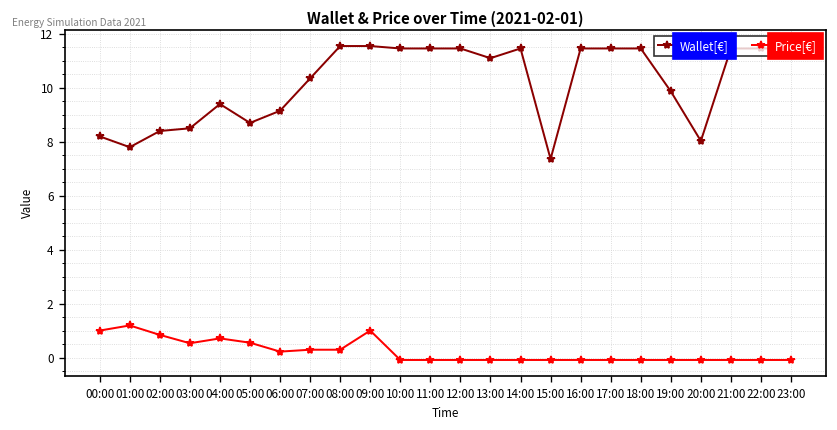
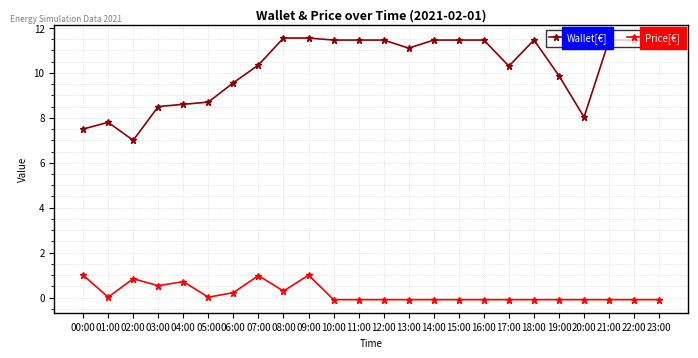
Wallet[€], 00:00: 8.2 -> 7.5
Price[€], 01:00: 1.2 -> 0.0
Wallet[€], 02:00: 8.4 -> 7.0
Wallet[€], 04:00: 9.4 -> 8.6
Price[€], 05:00: 0.6 -> 0.0
Wallet[€], 06:00: 9.2 -> 9.6
Price[€], 07:00: 0.3 -> 1.0
Wallet[€], 15:00: 7.4 -> 11.5
Wallet[€], 17:00: 11.5 -> 10.3
